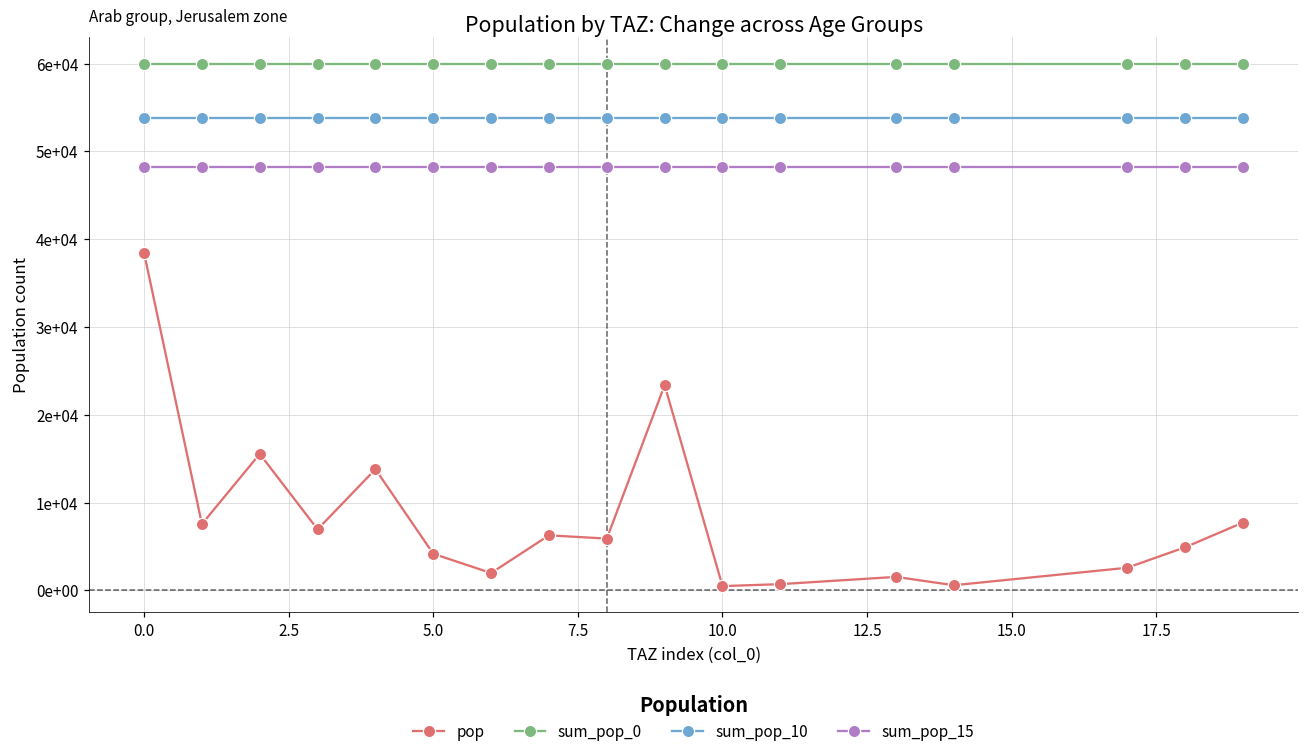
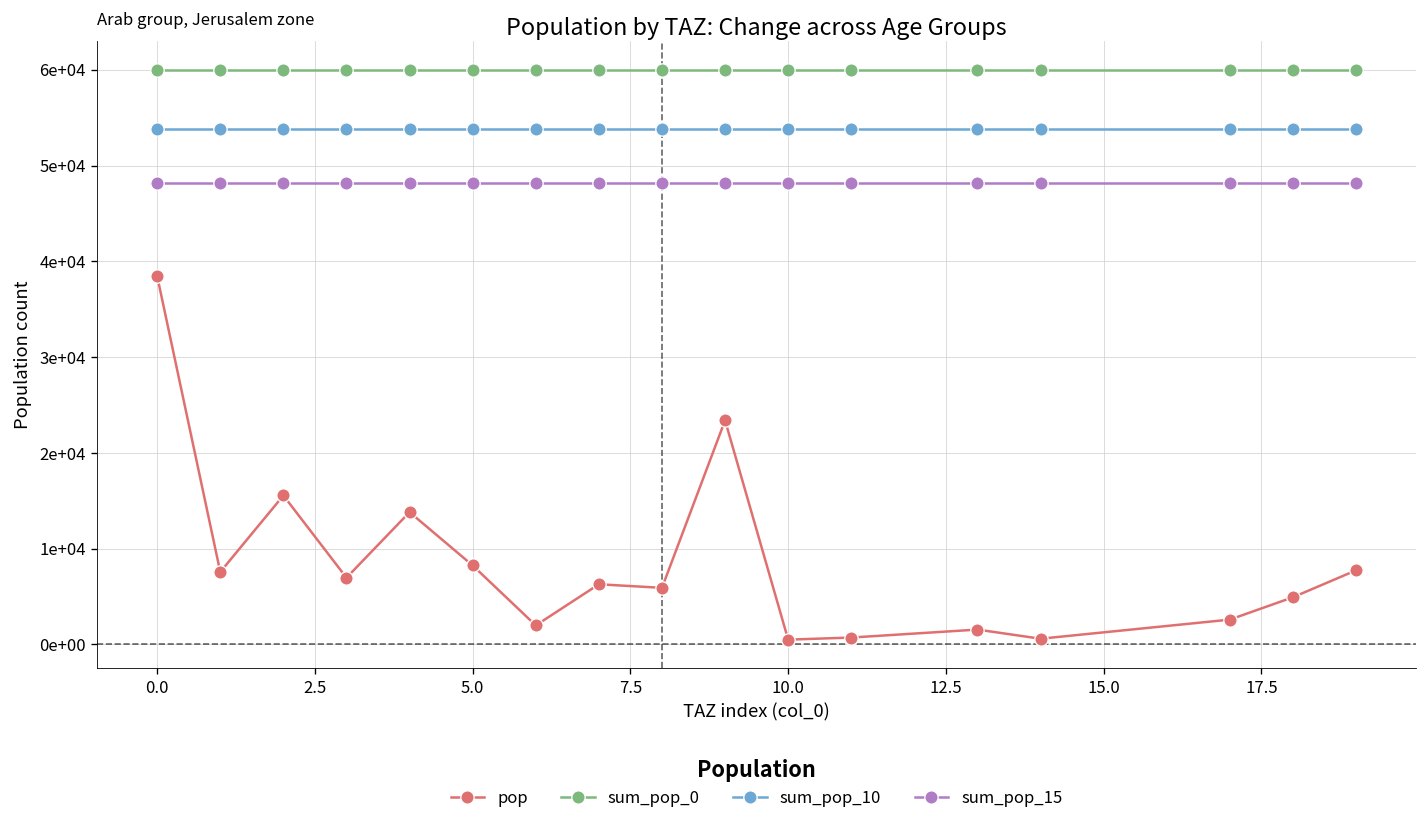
pop, 5.0: 4000 -> 8000
